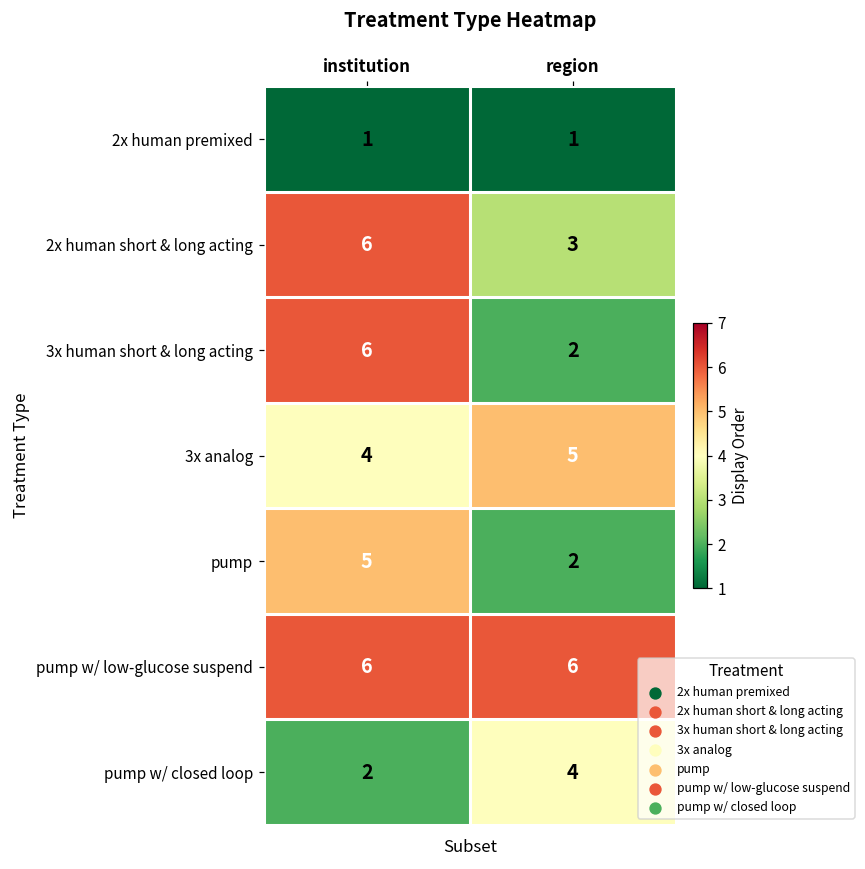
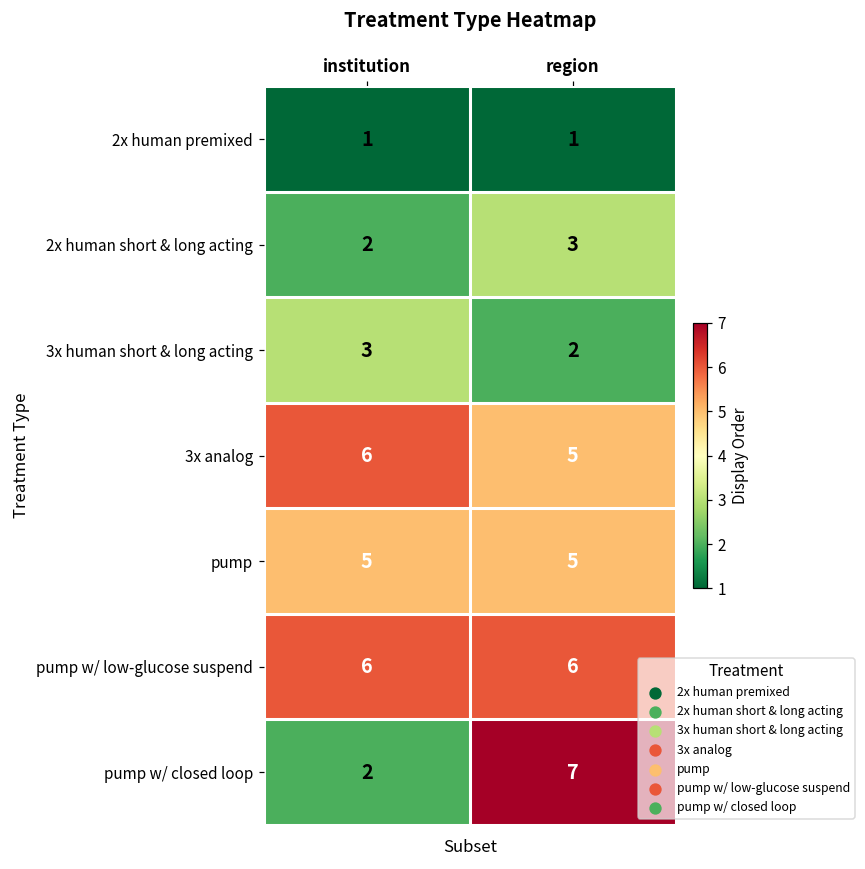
2x human short & long acting, institution: 6 -> 2
3x human short & long acting, institution: 6 -> 3
3x analog, institution: 4 -> 6
pump, region: 2 -> 5
pump w/ closed loop, region: 4 -> 7
